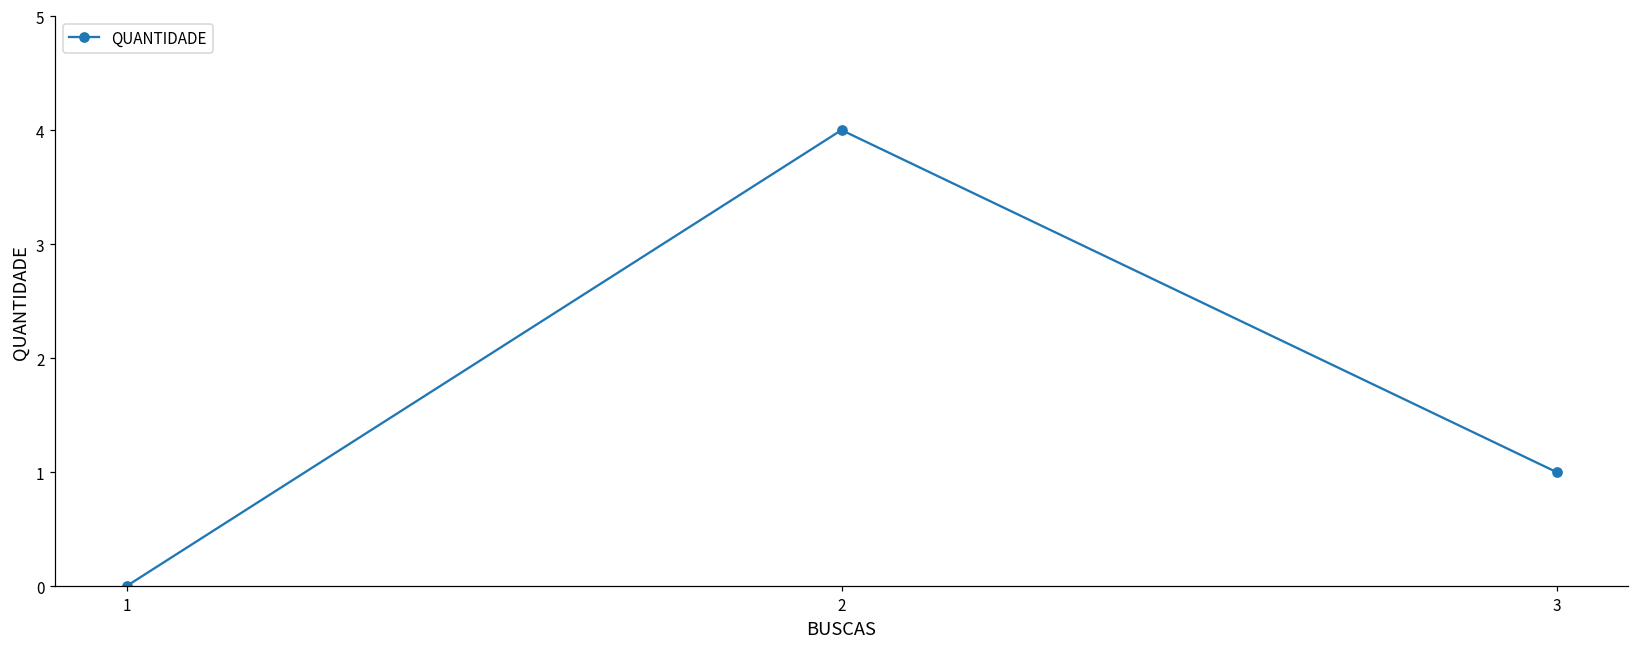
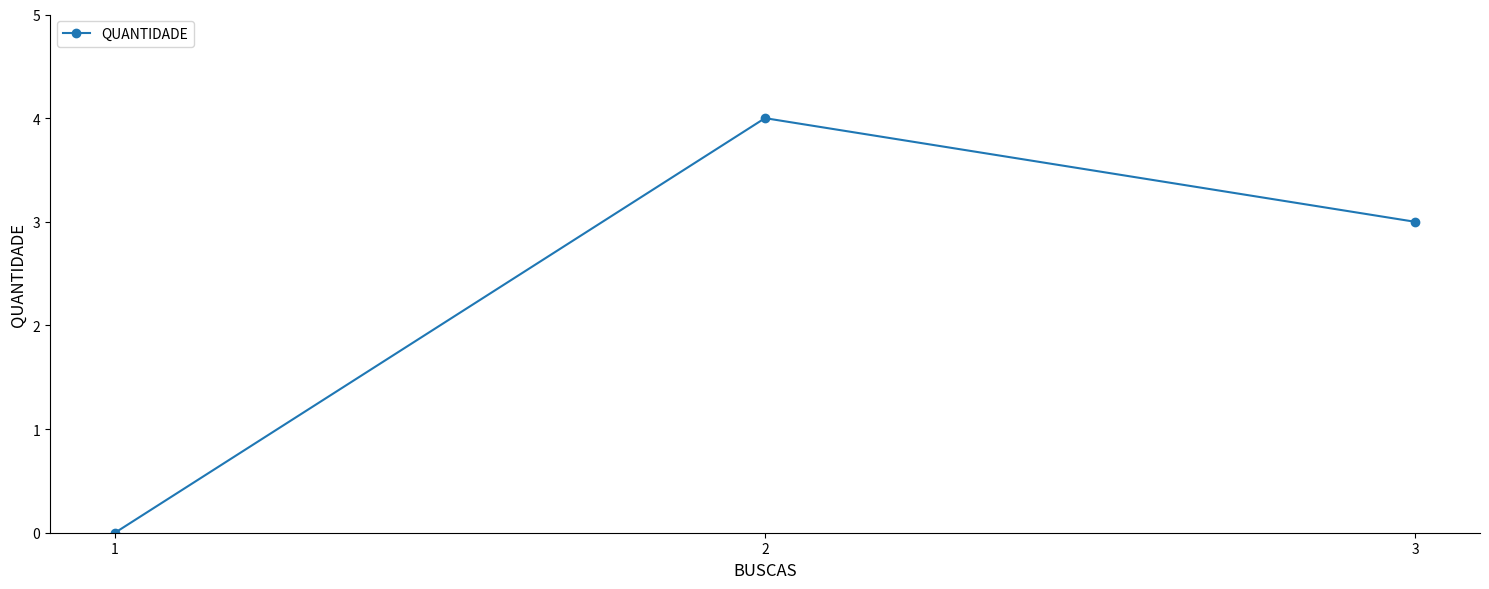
3: 1 -> 3
